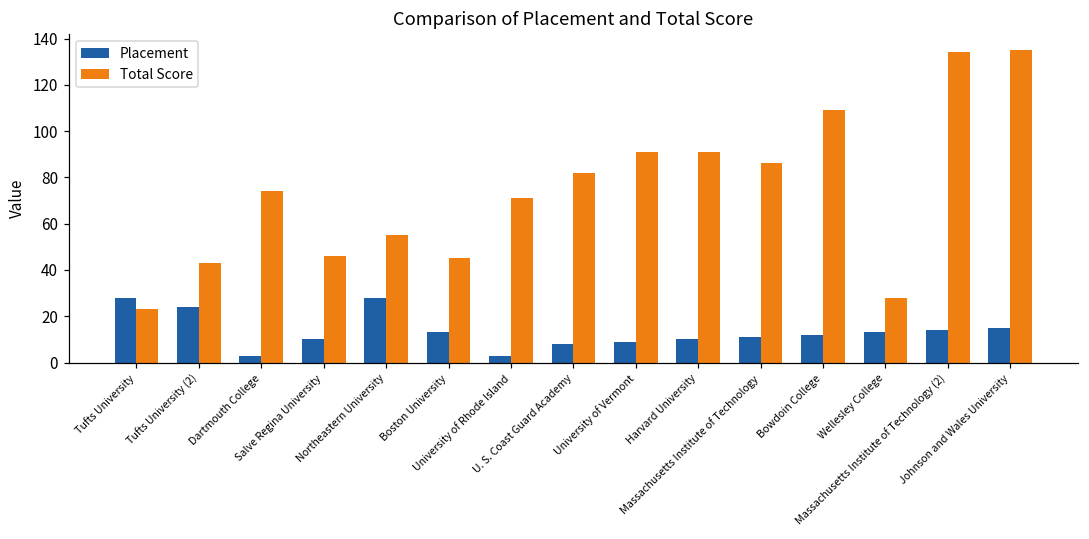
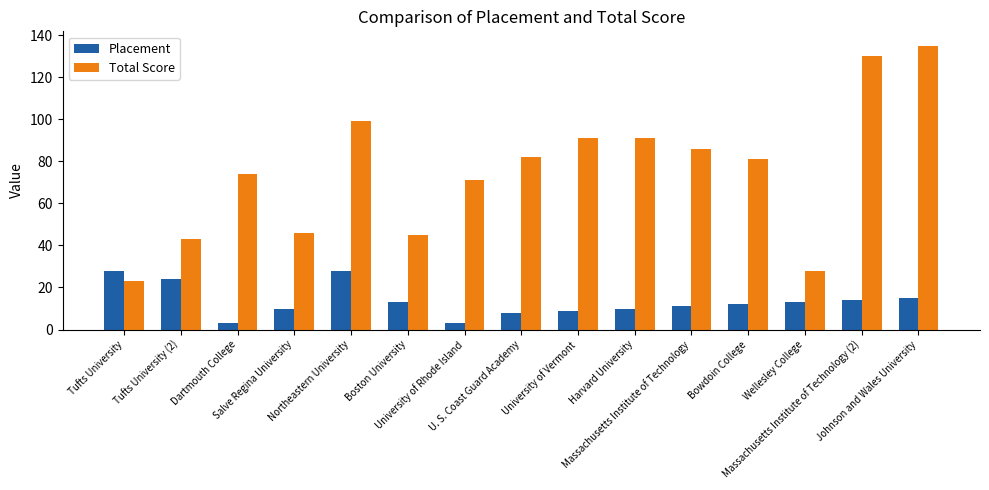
Total Score, Northeastern University: 55 -> 99
Total Score, Bowdoin College: 109 -> 81
Total Score, Massachusetts Institute of Technology (2): 134 -> 130
